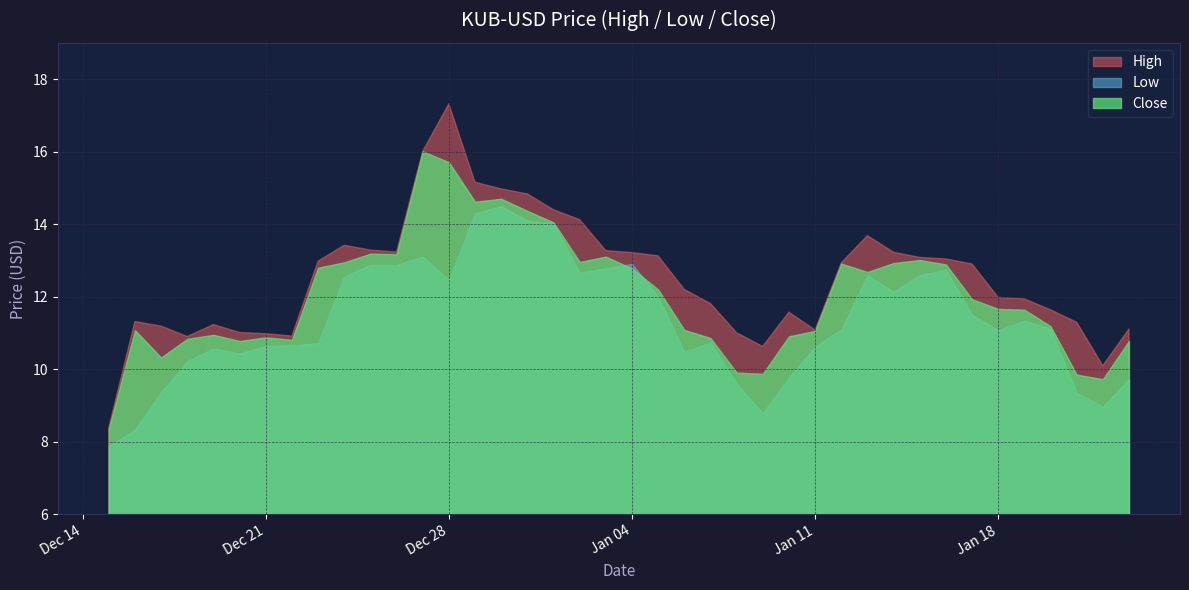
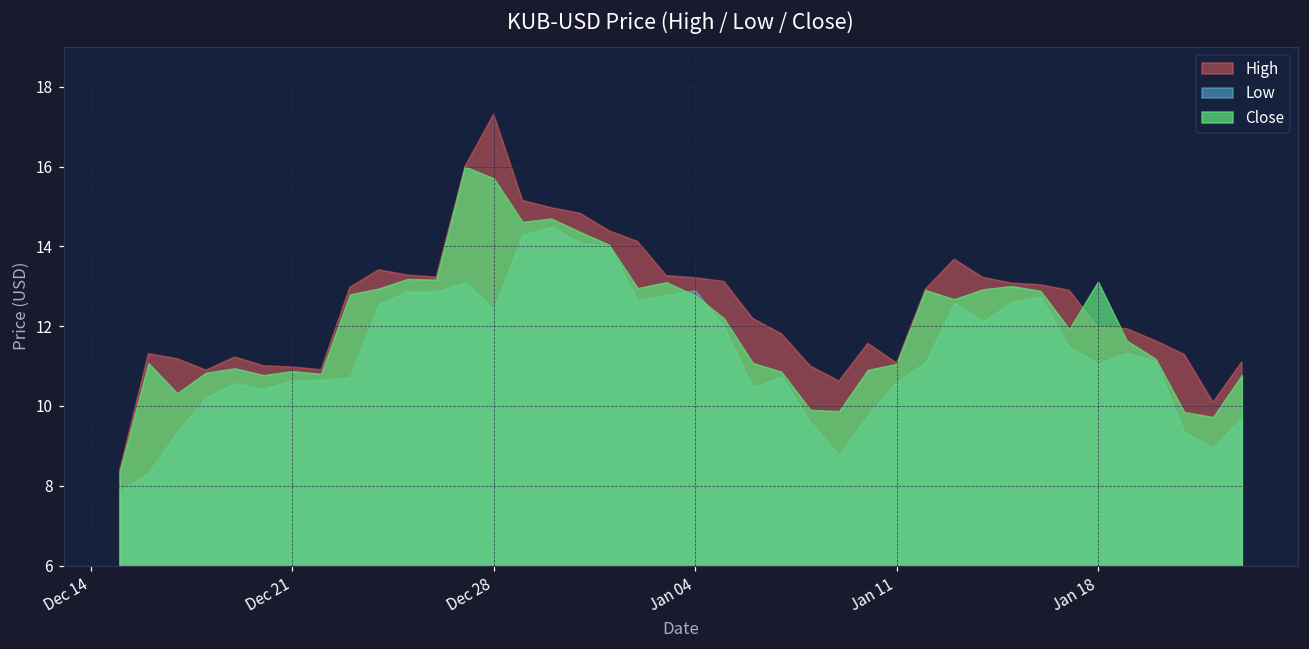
Close, Jan 18: 11.7 -> 13.1
